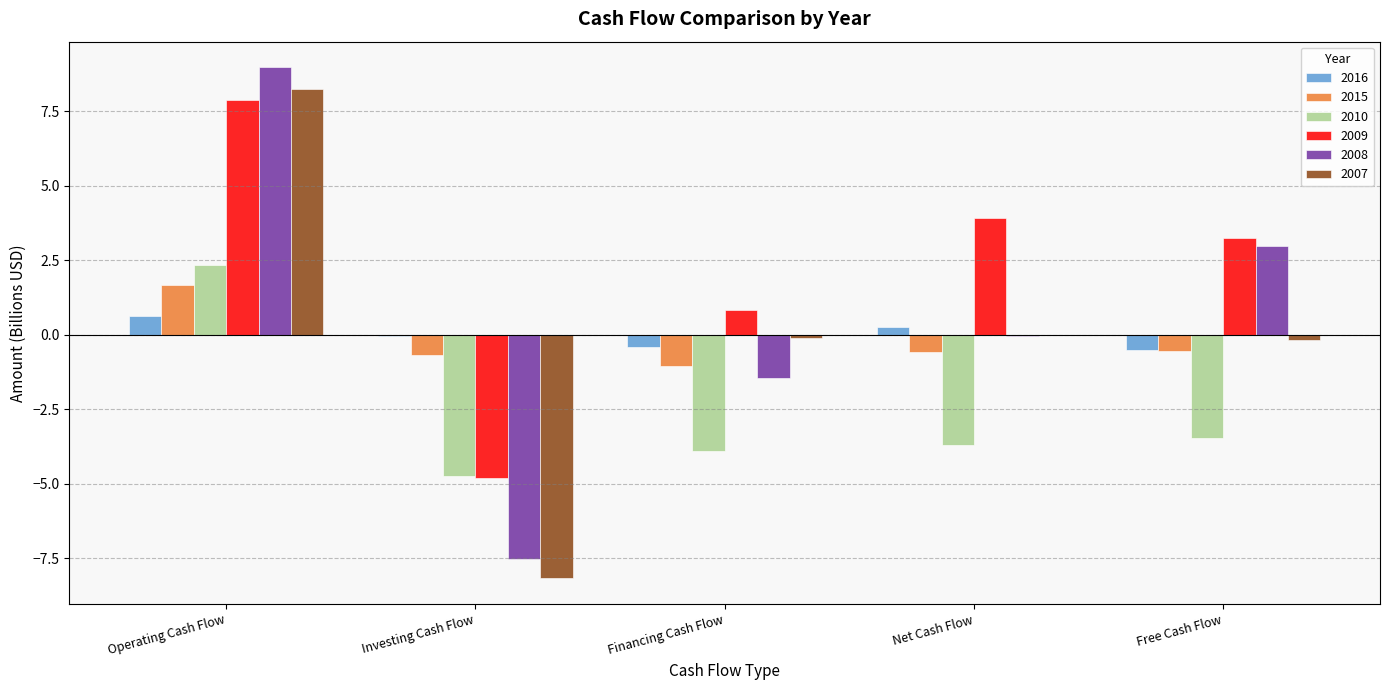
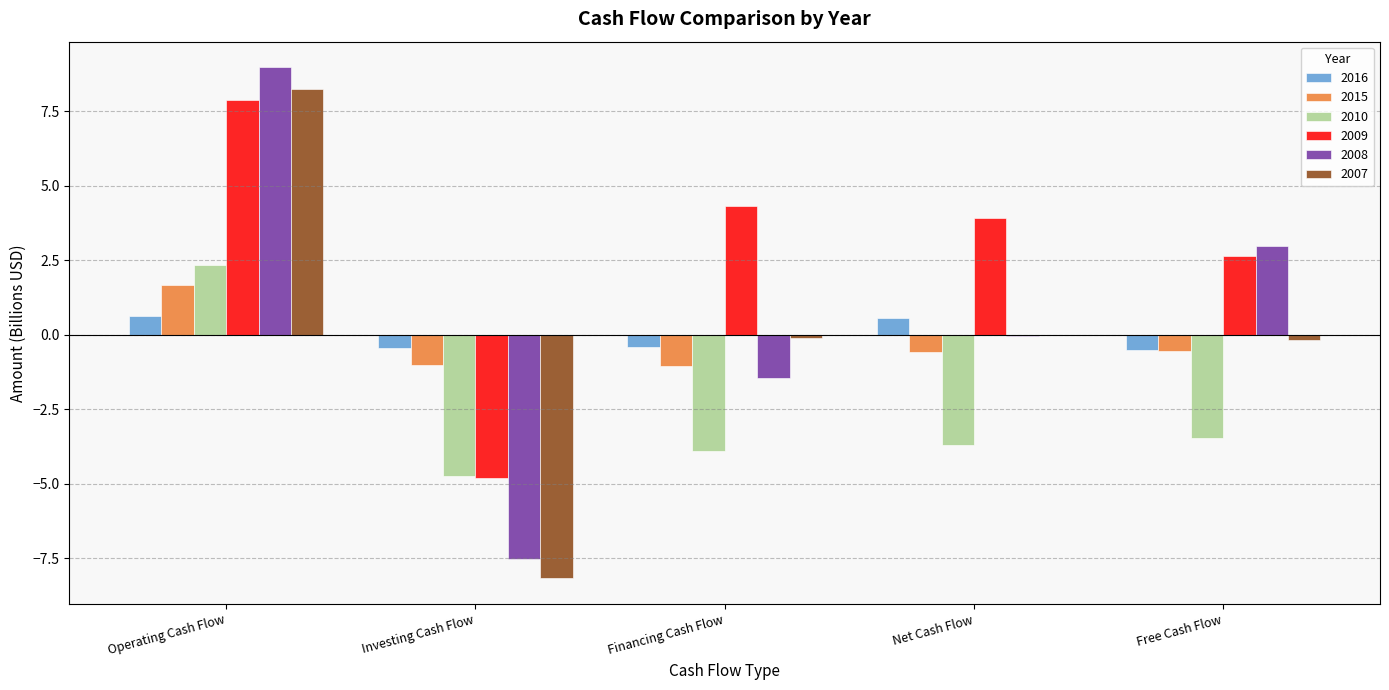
2016, Investing Cash Flow: 0.0 -> -0.4
2015, Investing Cash Flow: -0.7 -> -1.0
2009, Financing Cash Flow: 0.8 -> 4.3
2016, Net Cash Flow: 0.3 -> 0.6
2009, Free Cash Flow: 3.2 -> 2.6
